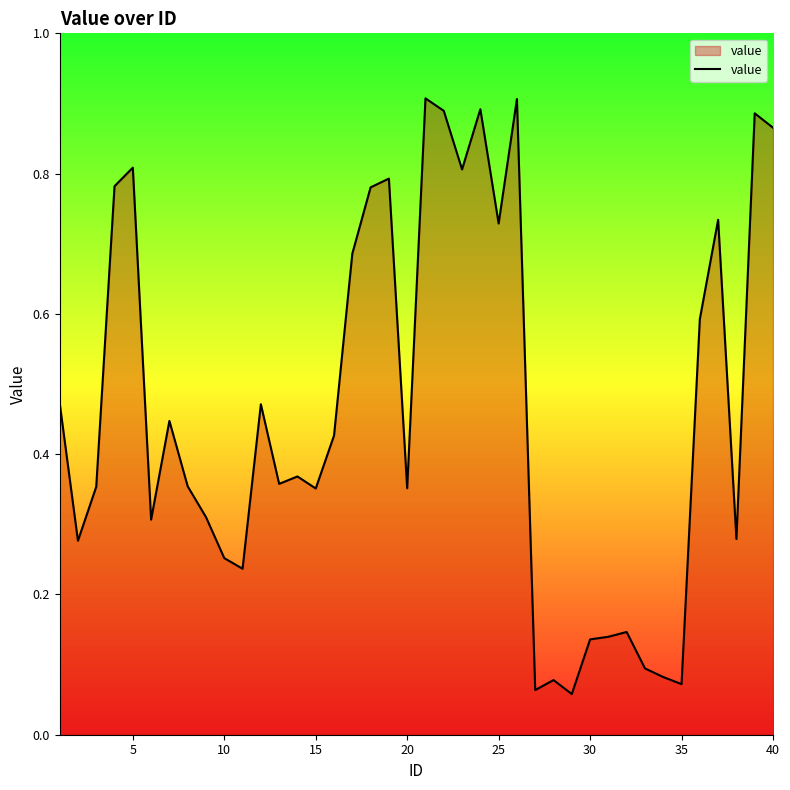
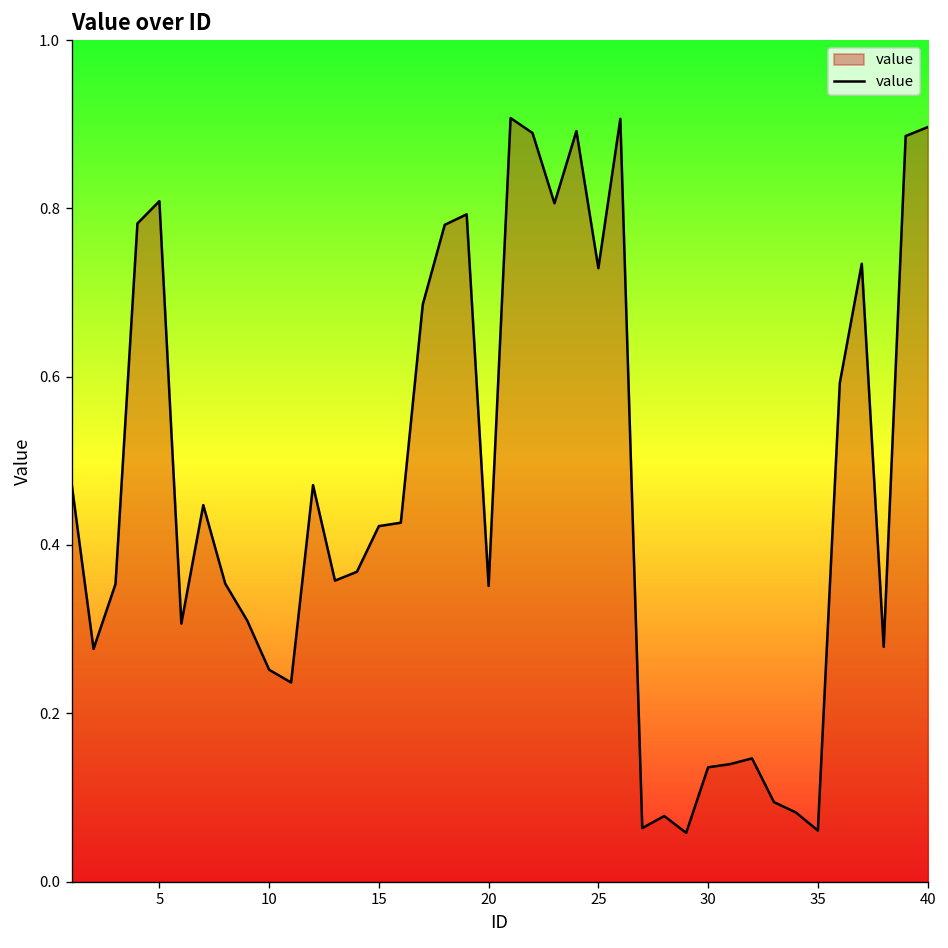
15: 0.35 -> 0.42
35: 0.07 -> 0.06
40: 0.87 -> 0.90
